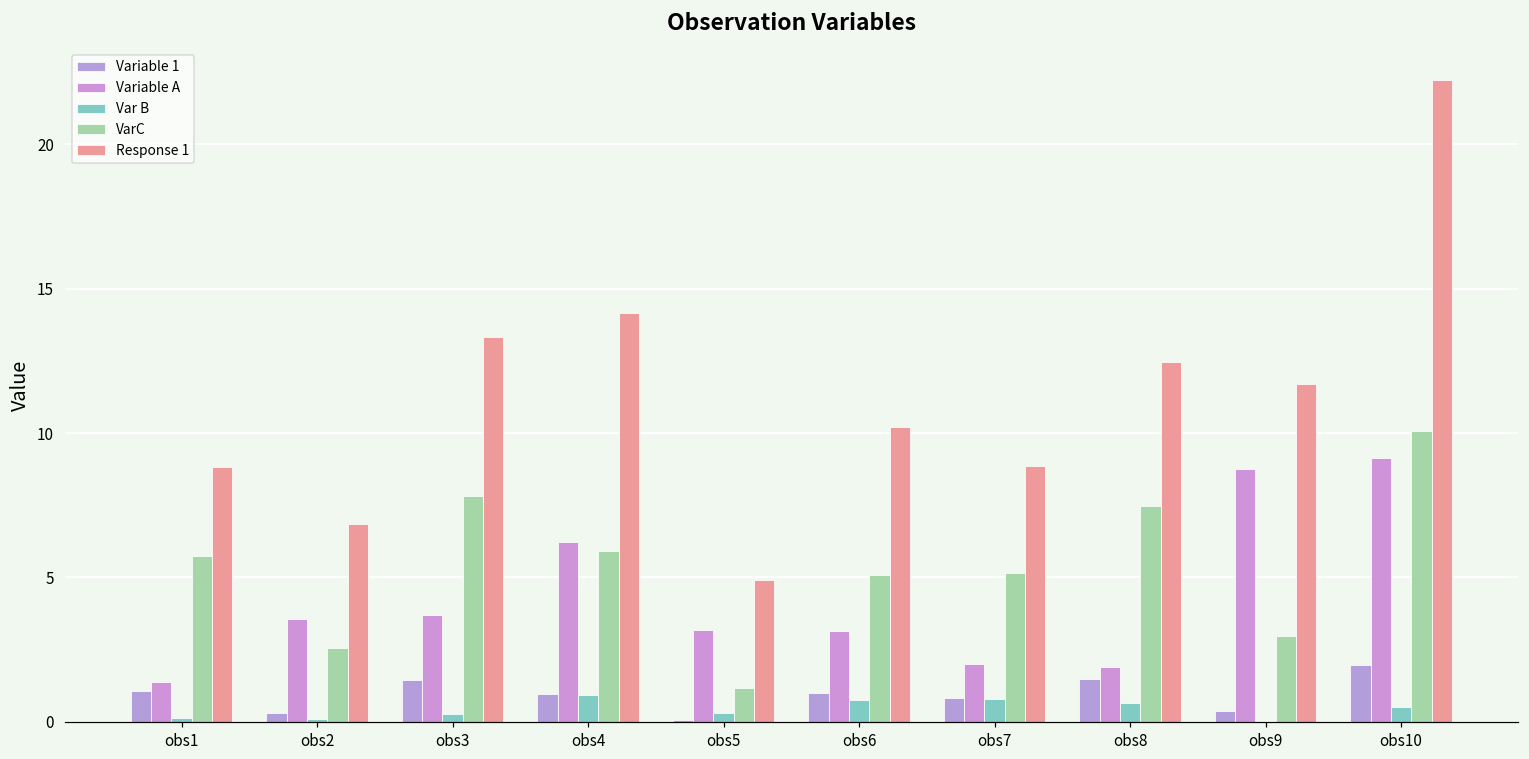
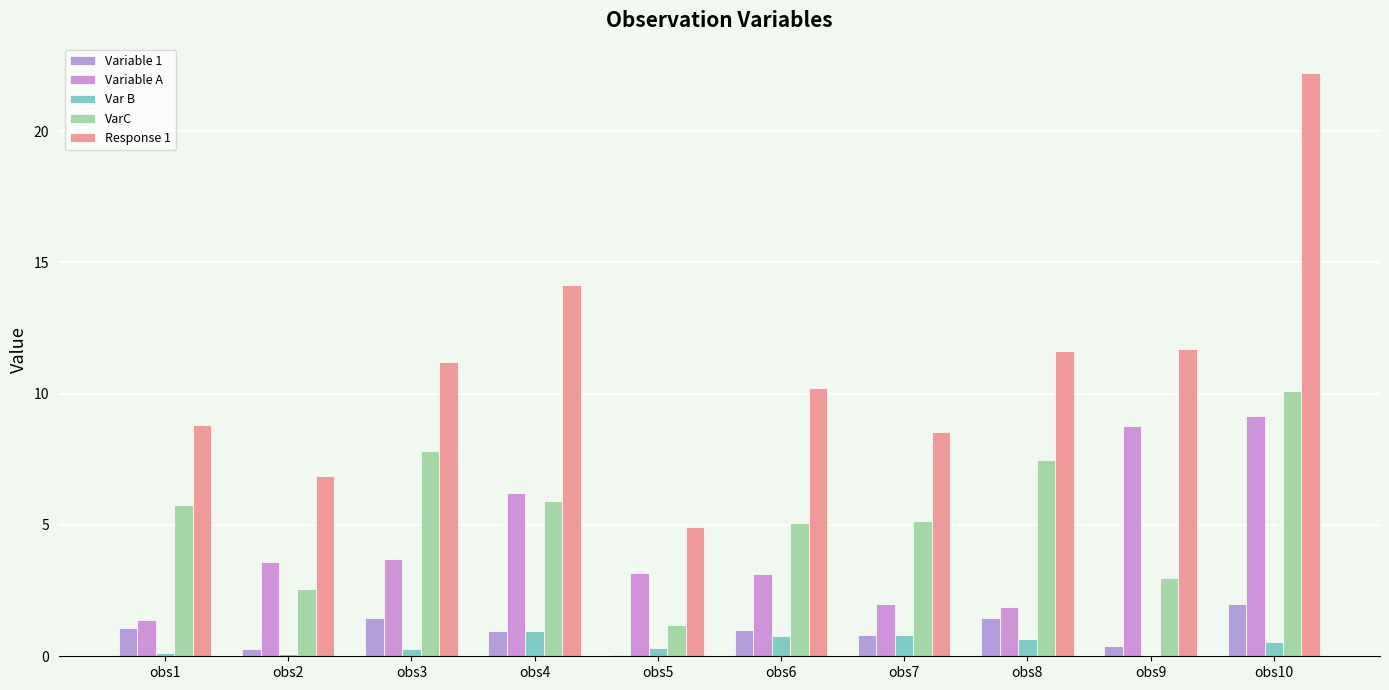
Response 1, obs3: 13.3 -> 11.2
Response 1, obs7: 8.9 -> 8.5
Response 1, obs8: 12.4 -> 11.6
